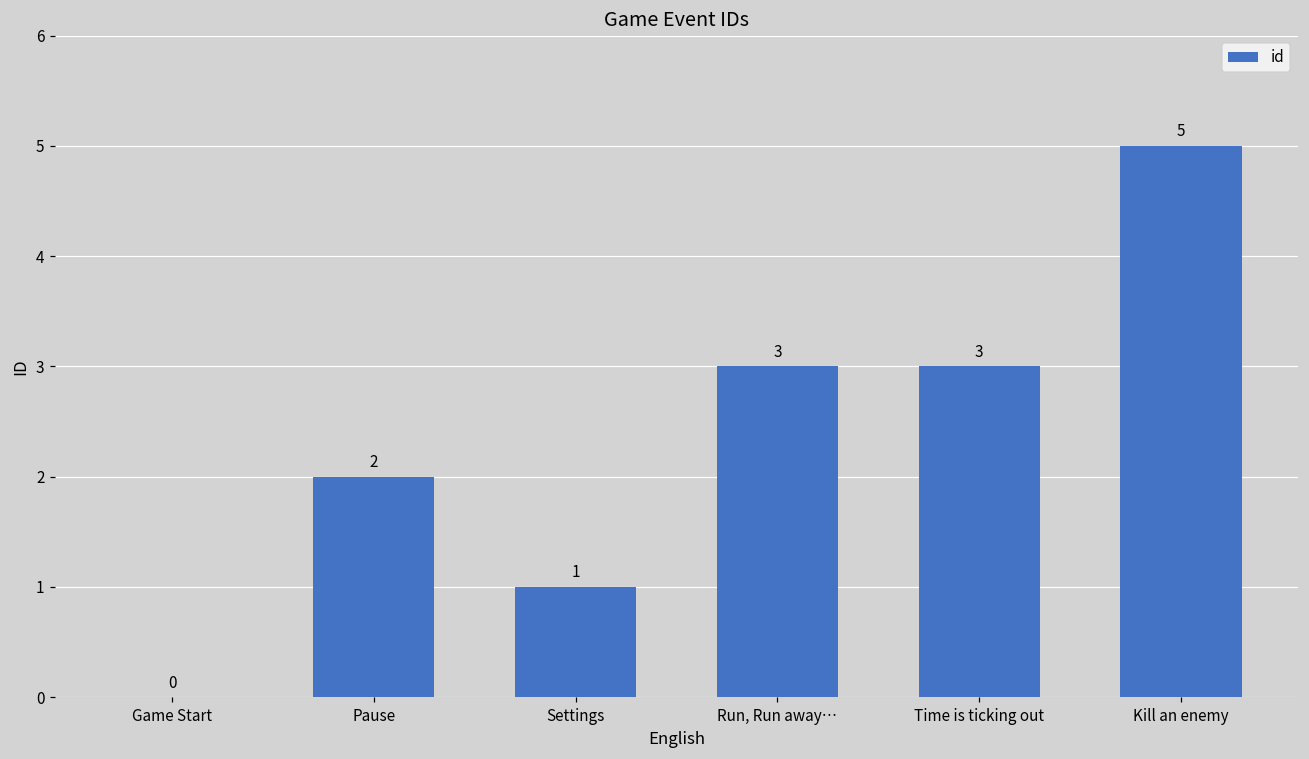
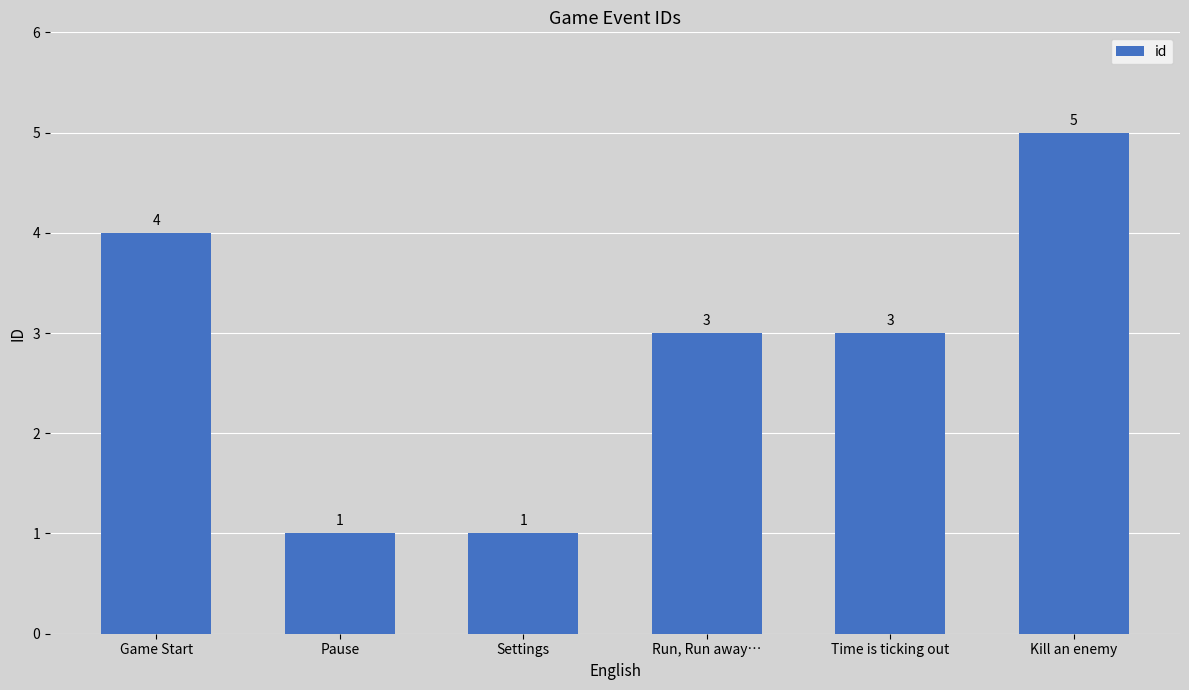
Game Start: 0 -> 4
Pause: 2 -> 1
